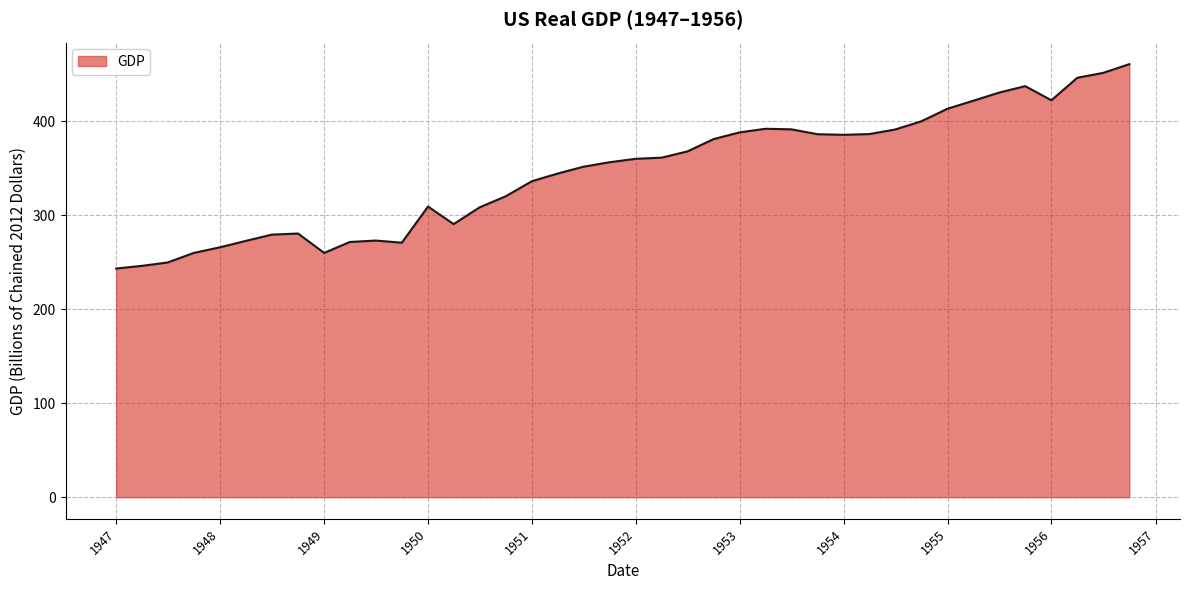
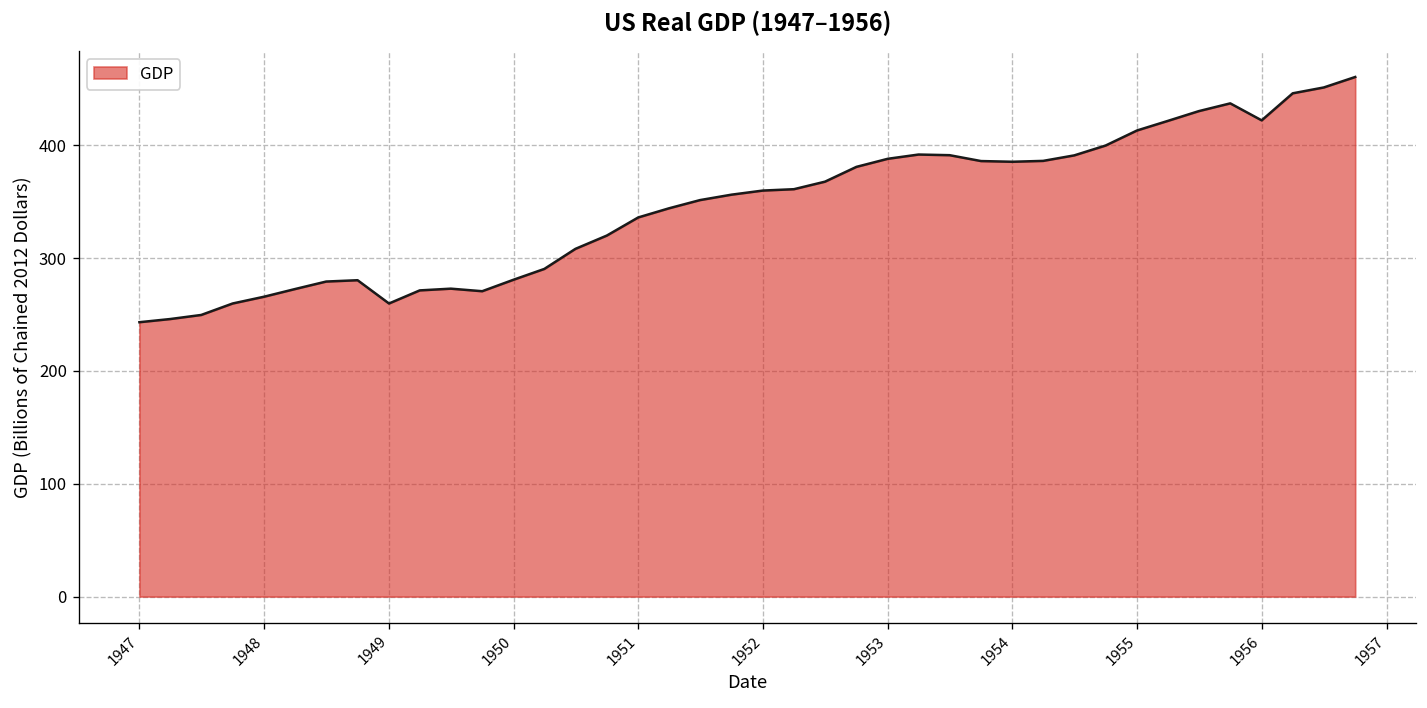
1950: 310 -> 280
